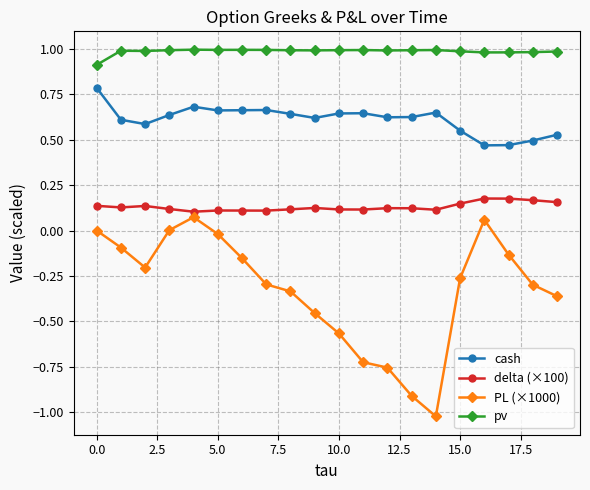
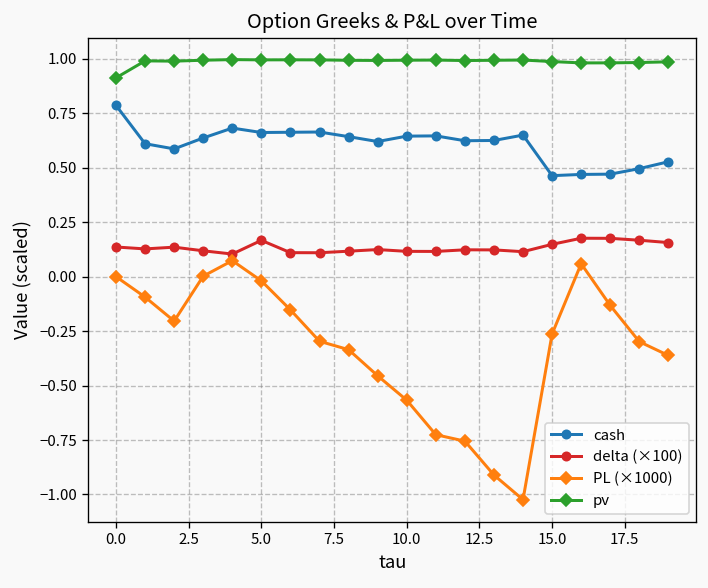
delta (×100), 5.0: 0.11 -> 0.17
cash, 15.0: 0.55 -> 0.46
